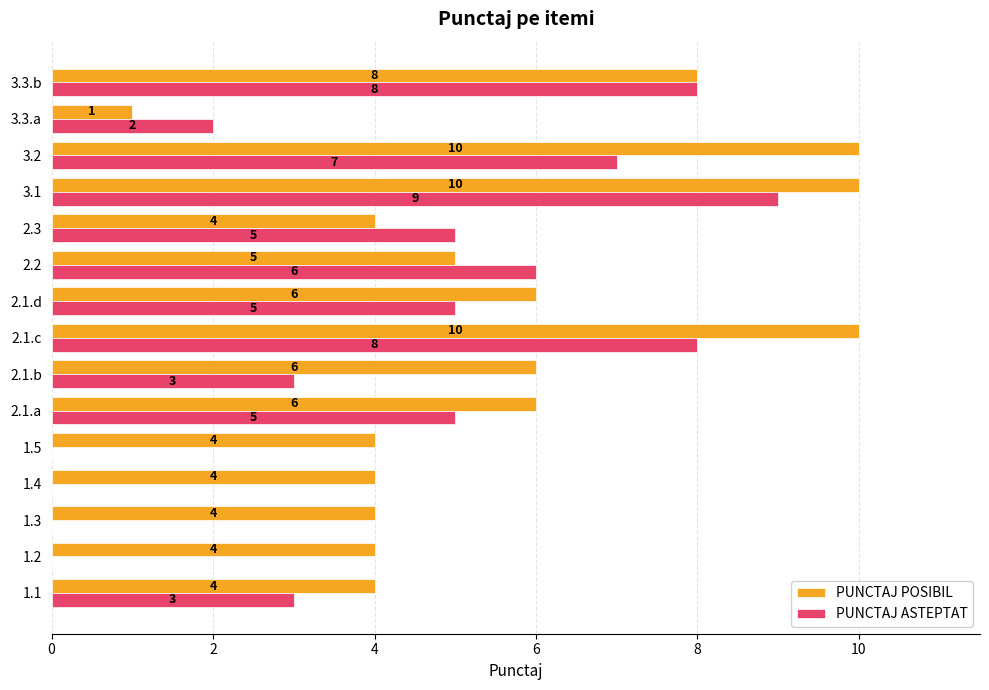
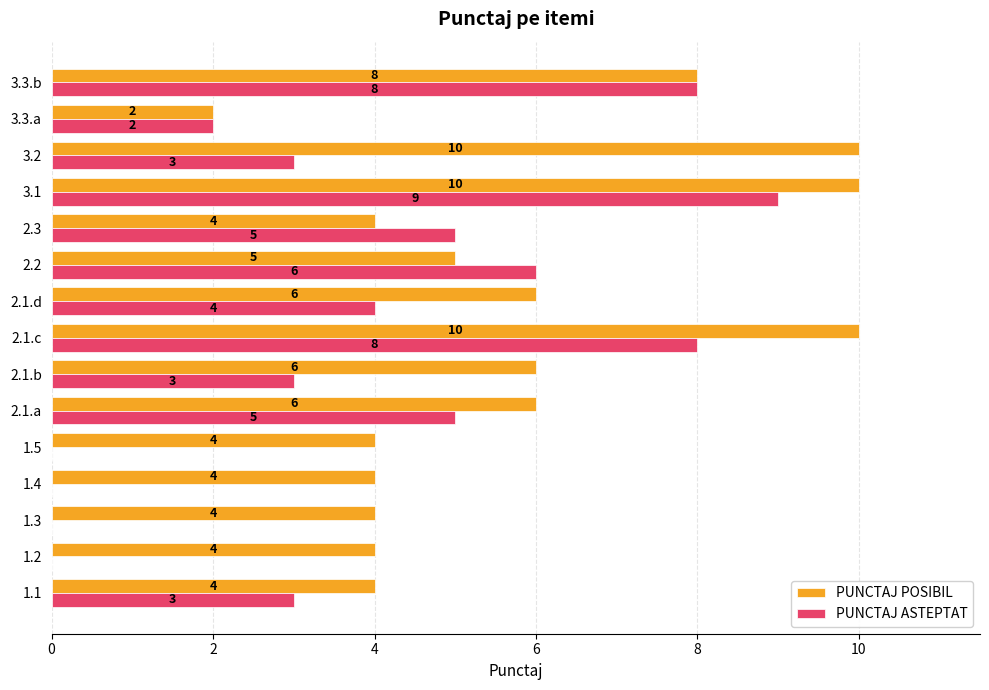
PUNCTAJ POSIBIL, 3.3.a: 1 -> 2
PUNCTAJ ASTEPTAT, 3.2: 7 -> 3
PUNCTAJ ASTEPTAT, 2.1.d: 5 -> 4
